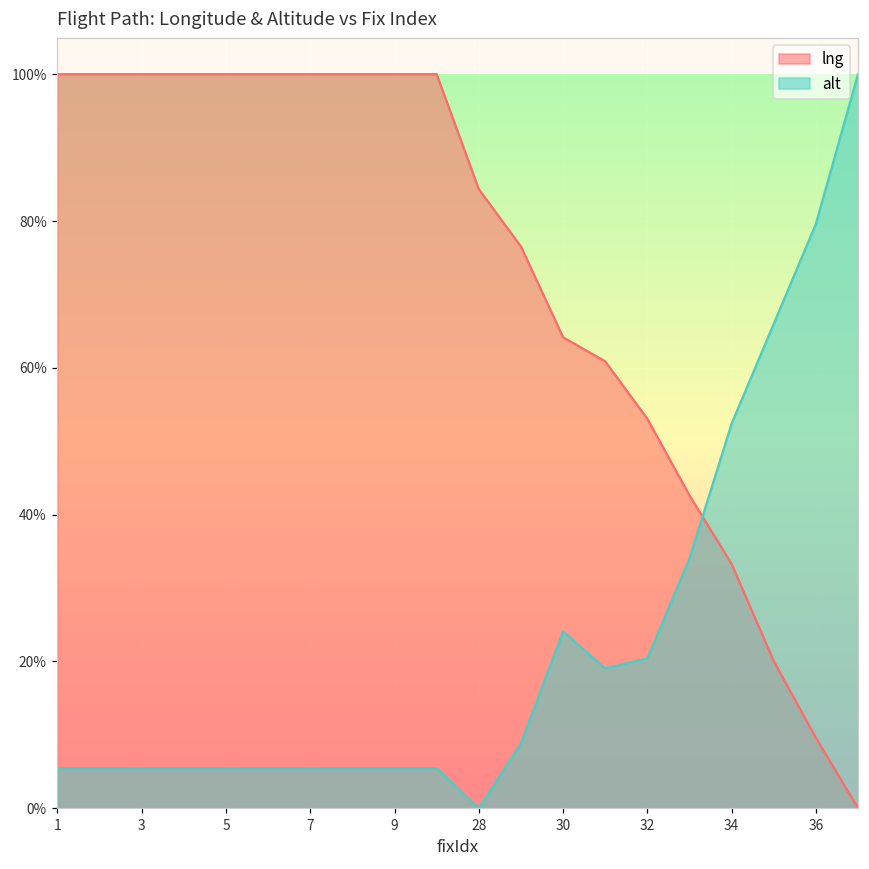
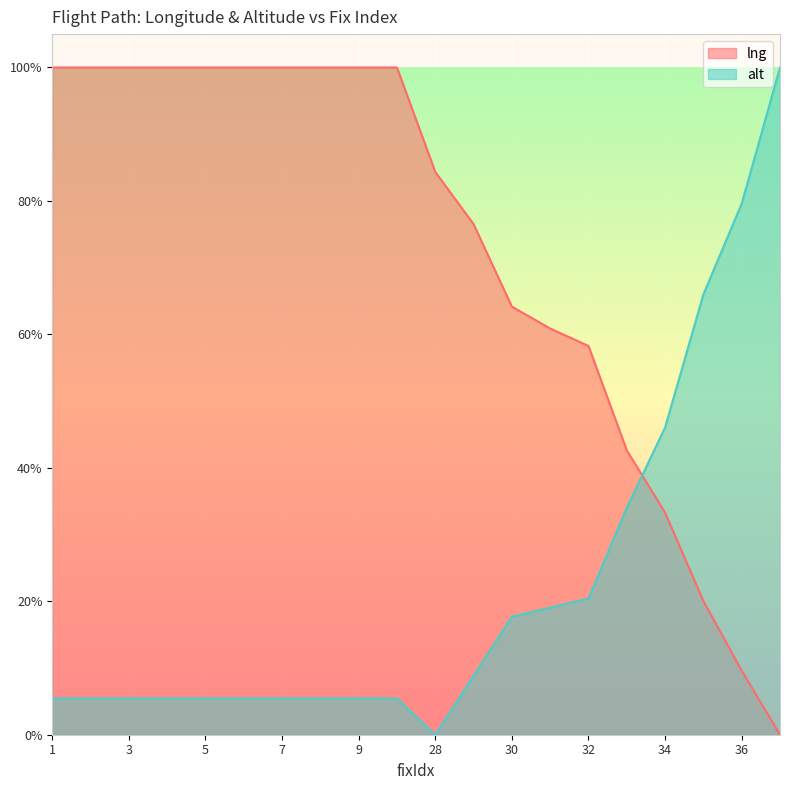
alt, 30: 24% -> 18%
lng, 32: 53% -> 58%
alt, 34: 52% -> 46%
